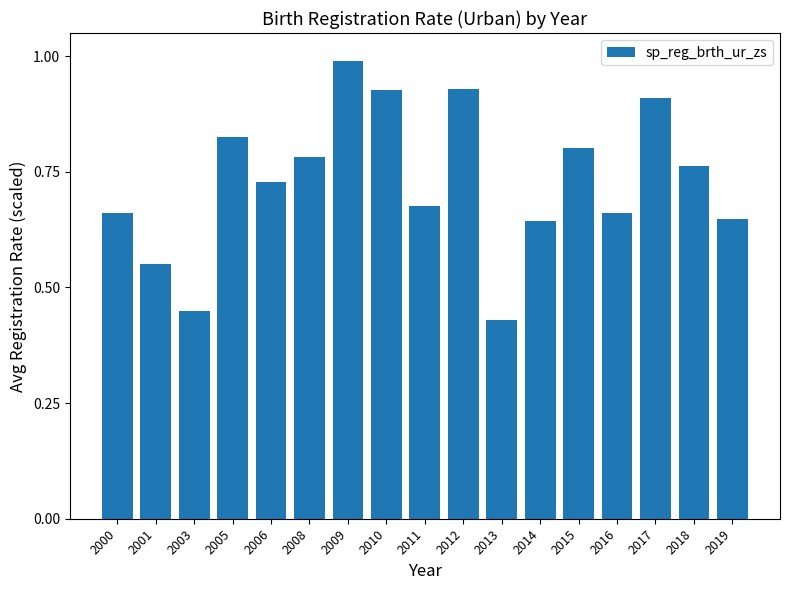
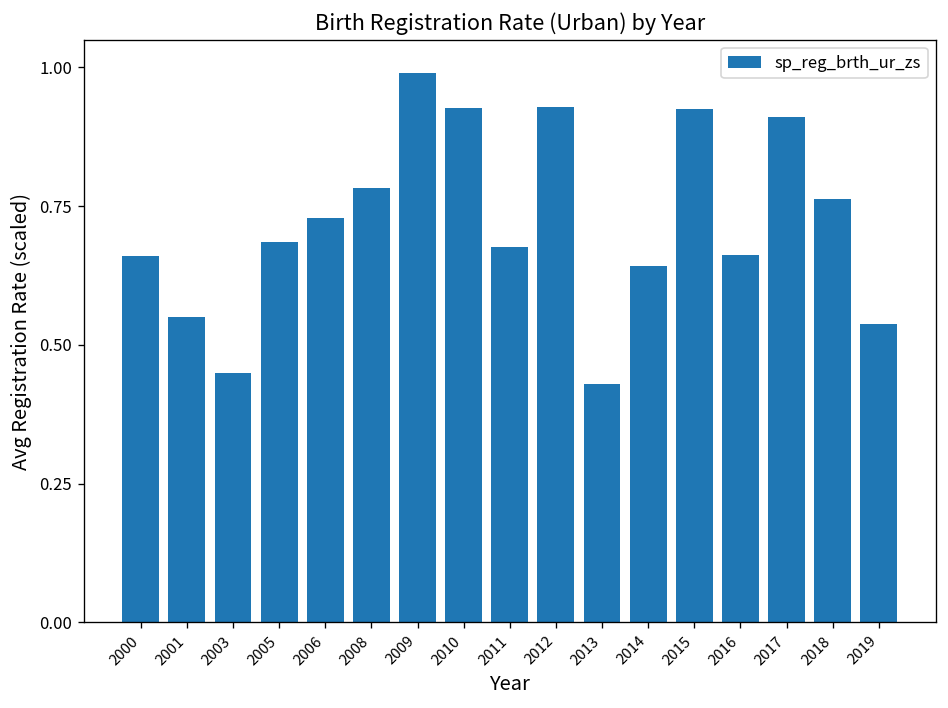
2005: 0.83 -> 0.69
2015: 0.80 -> 0.92
2019: 0.65 -> 0.54
